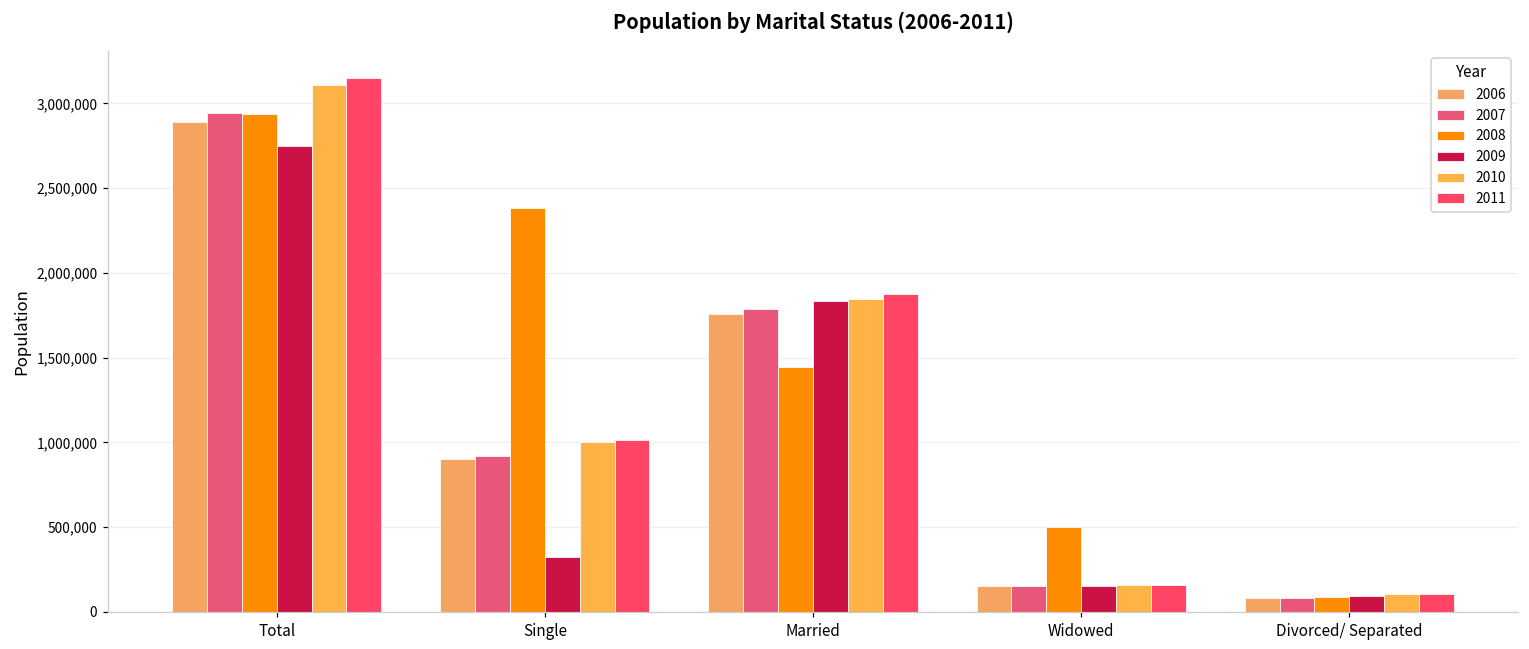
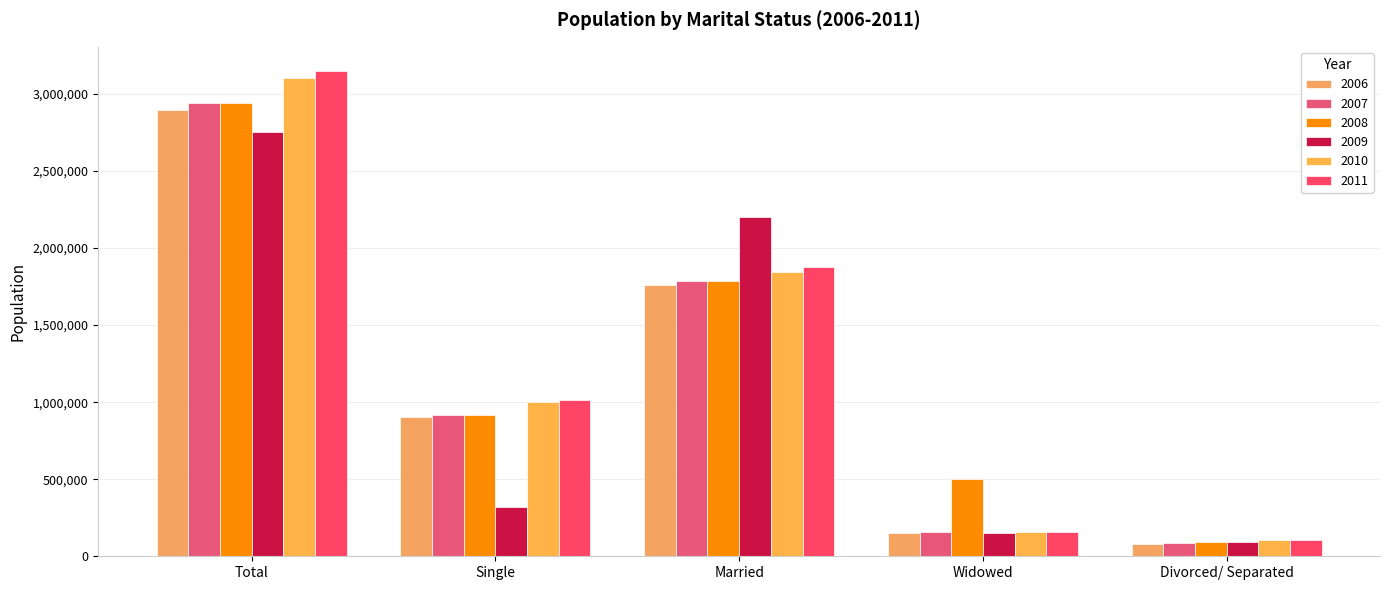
2008, Single: 2,380,000 -> 920,000
2008, Married: 1,440,000 -> 1,780,000
2009, Married: 1,830,000 -> 2,200,000
